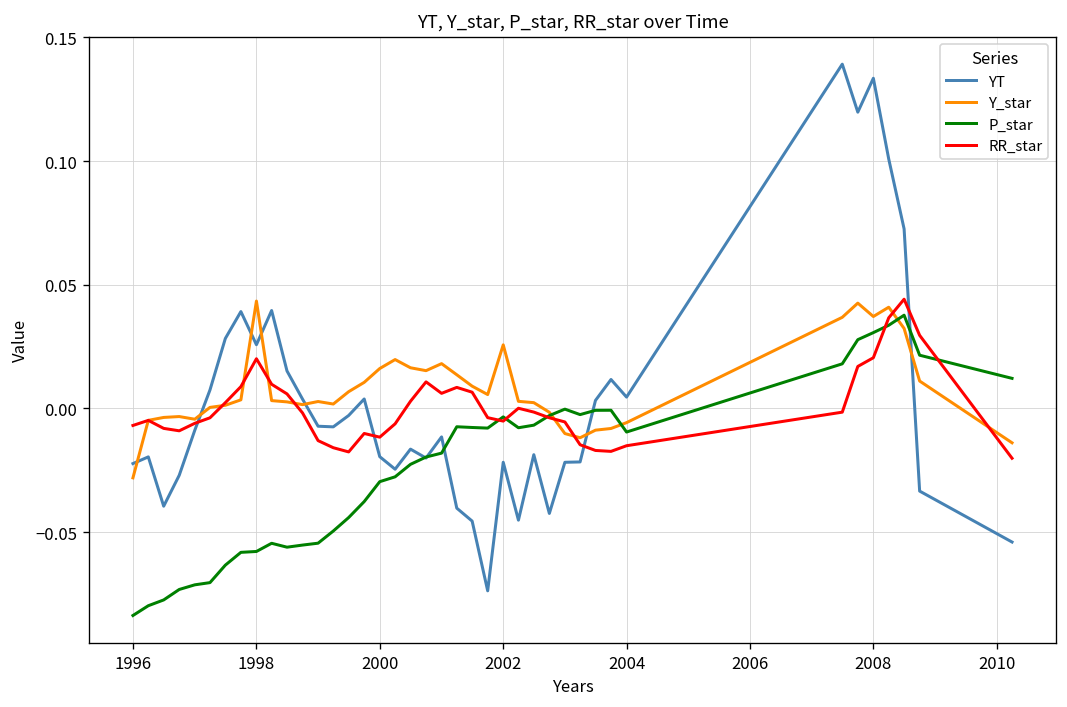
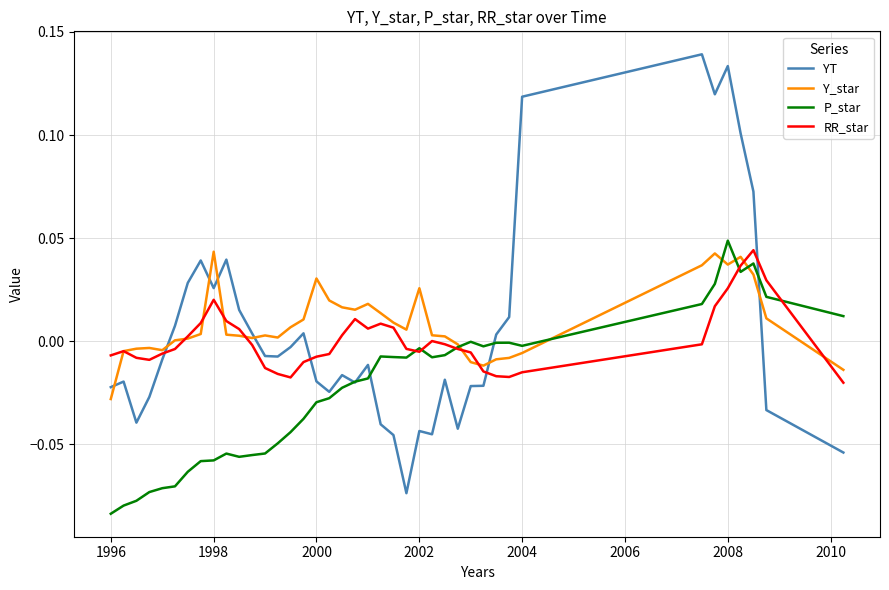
Y_star, 2000: 0.016 -> 0.030
RR_star, 2000: -0.012 -> -0.008
YT, 2002: -0.022 -> -0.044
YT, 2004: 0.005 -> 0.119
P_star, 2004: -0.010 -> -0.002
P_star, 2008: 0.031 -> 0.049
RR_star, 2008: 0.020 -> 0.026
